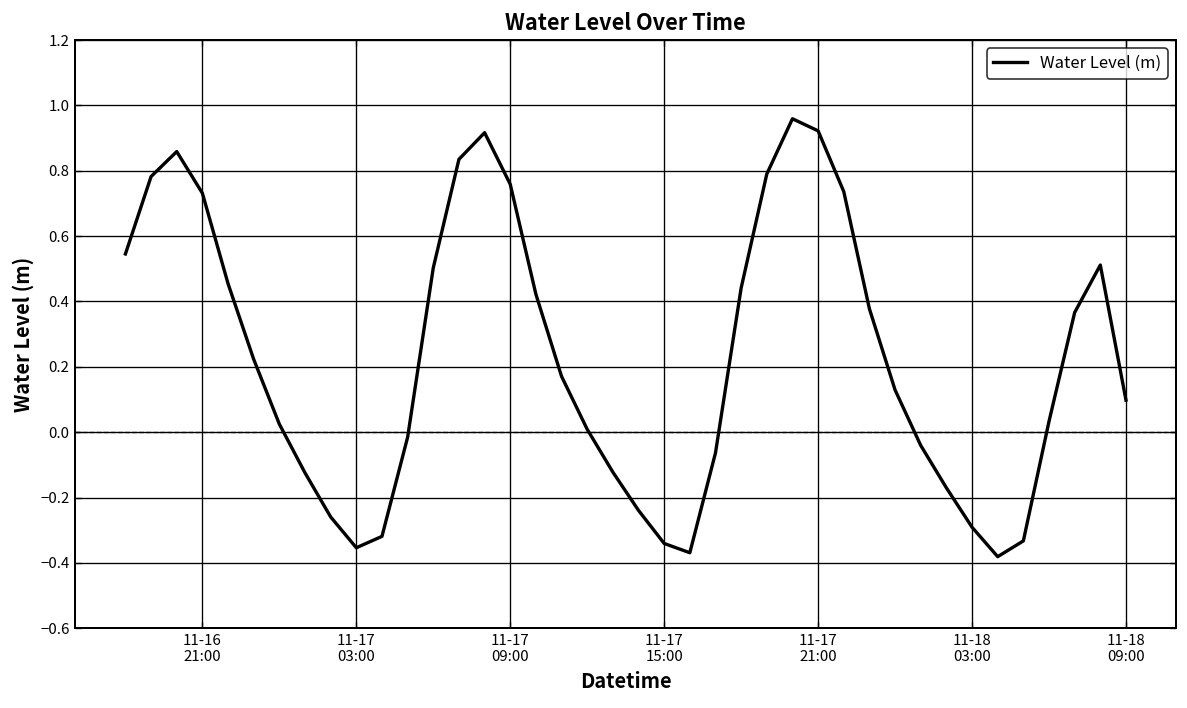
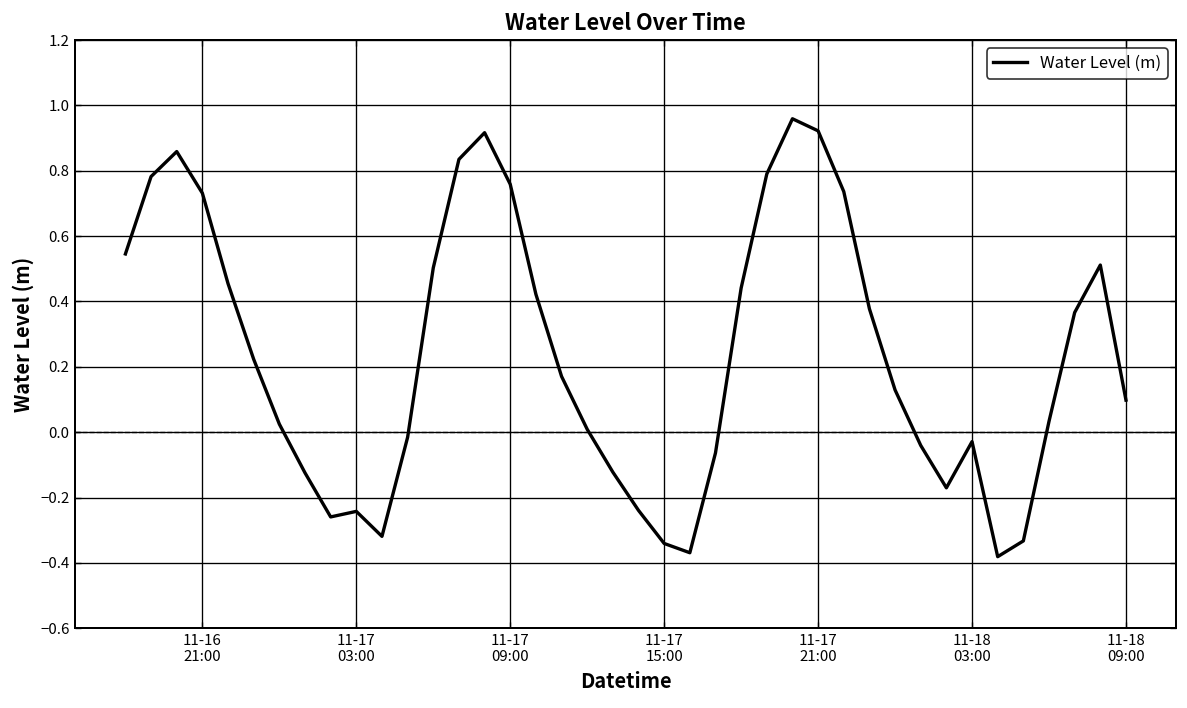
11-17 03:00: -0.35 -> -0.24
11-18 03:00: -0.29 -> -0.03
